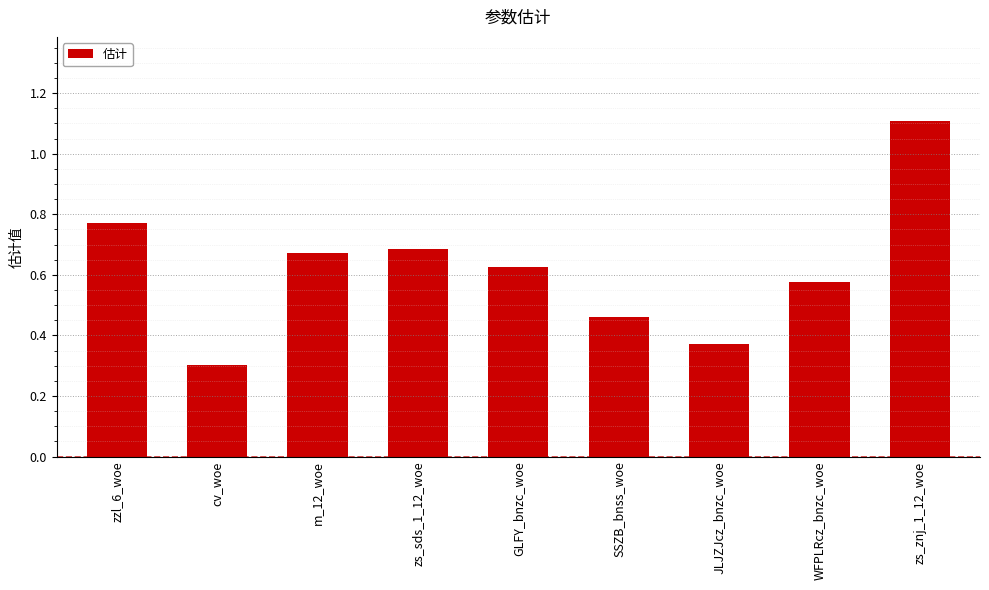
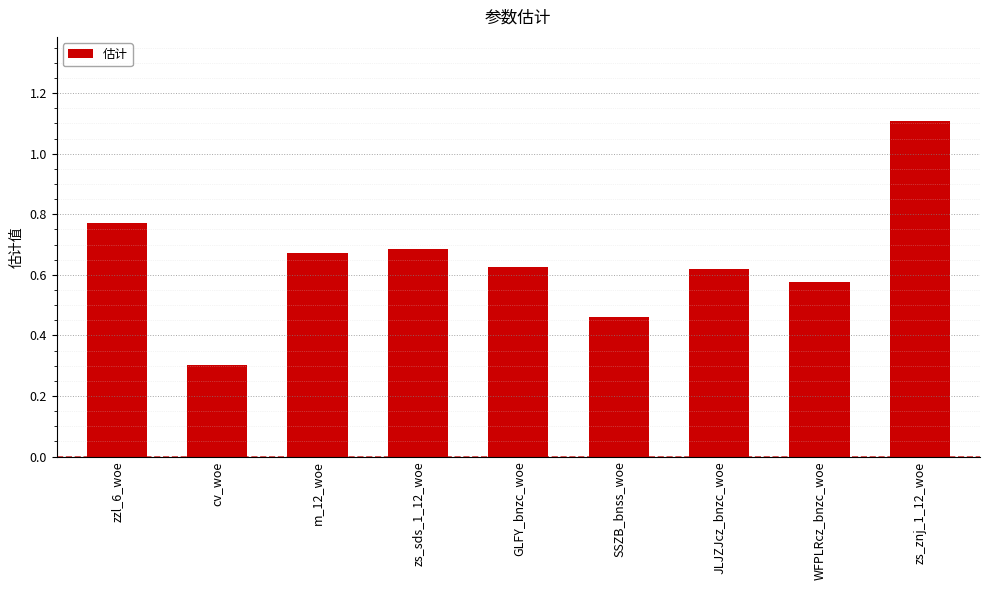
JLJZJcz_bnzc_woe: 0.37 -> 0.62
